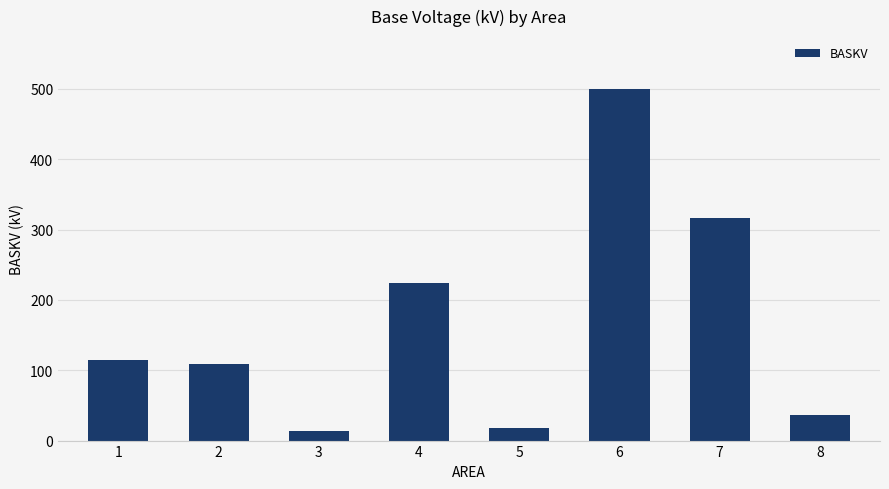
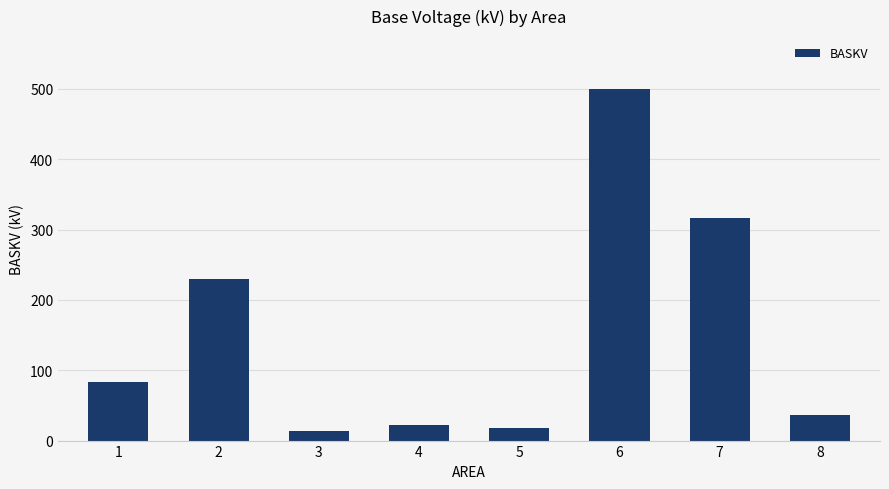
1: 120 -> 80
2: 110 -> 230
4: 220 -> 20
